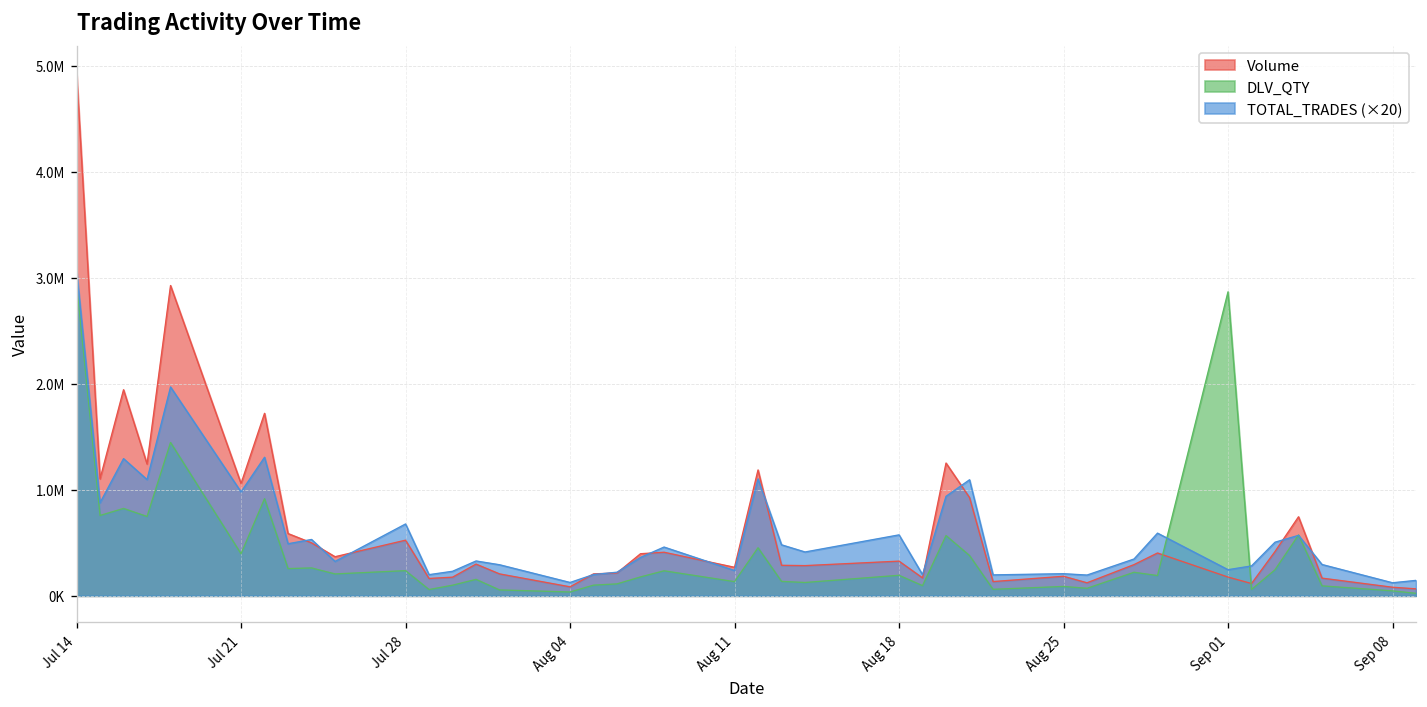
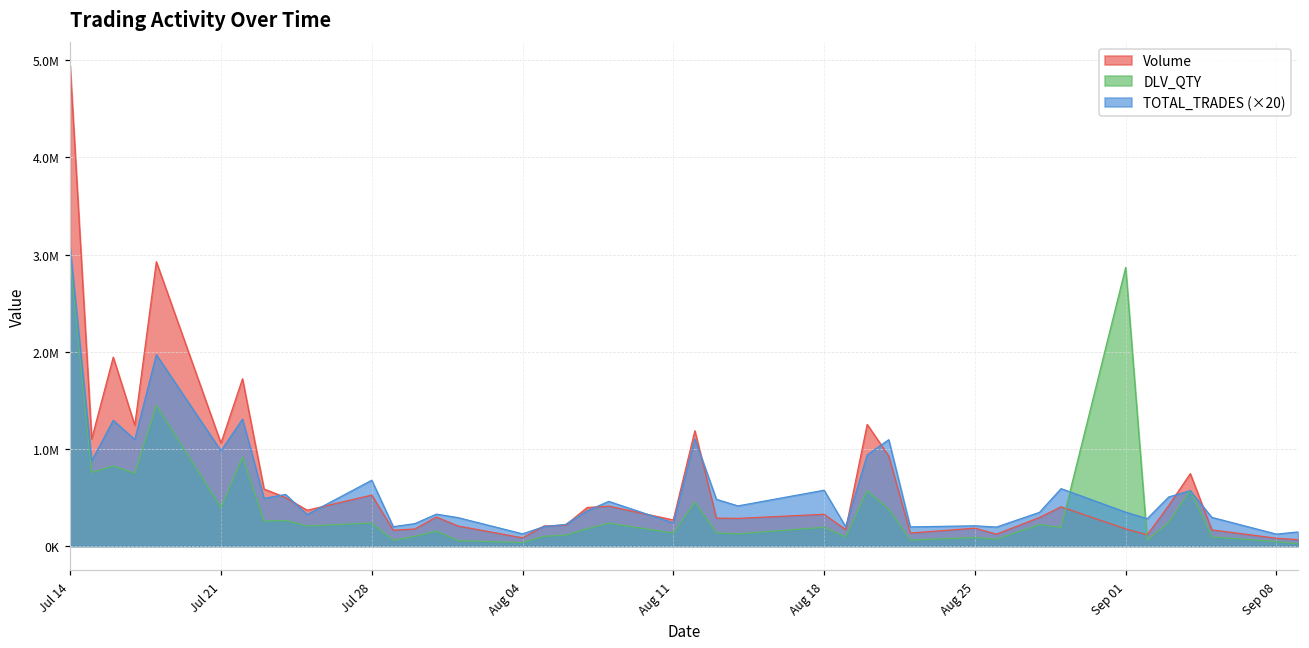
TOTAL_TRADES (×20), Sep 01: 200000 -> 300000
